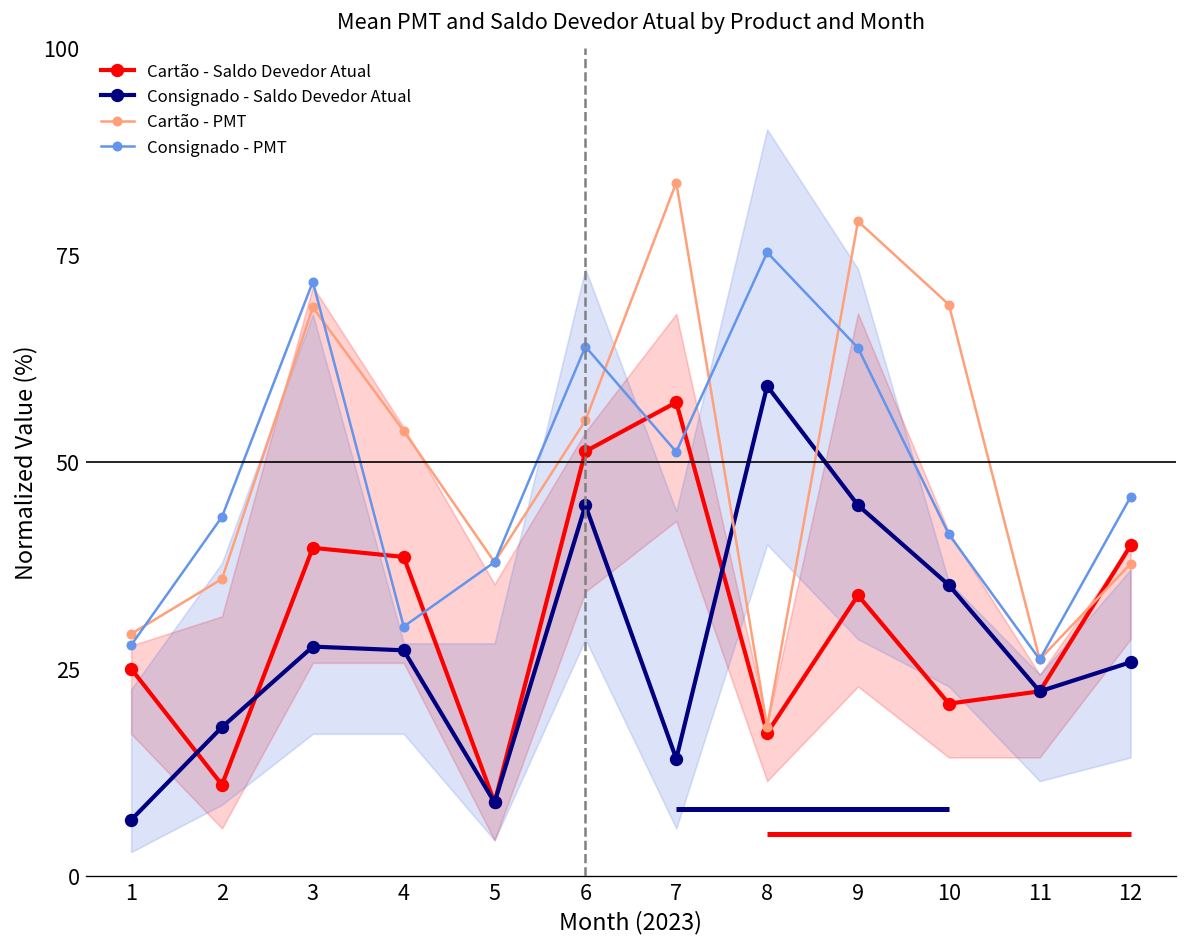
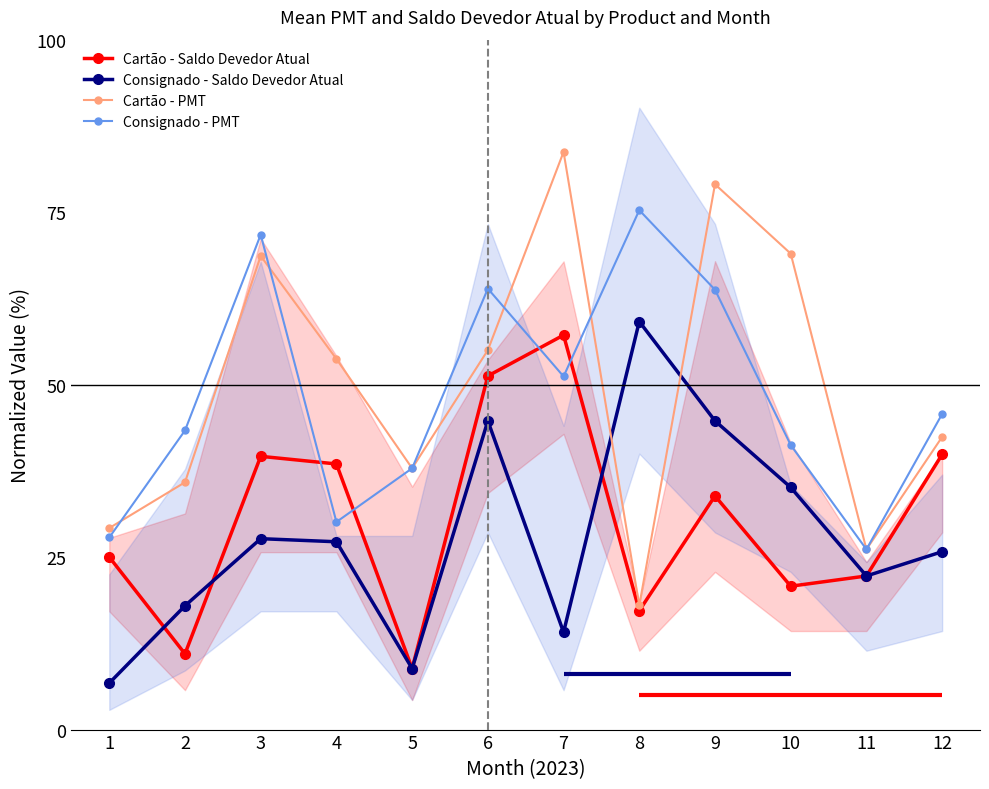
Cartão - PMT, 12: 38 -> 42
